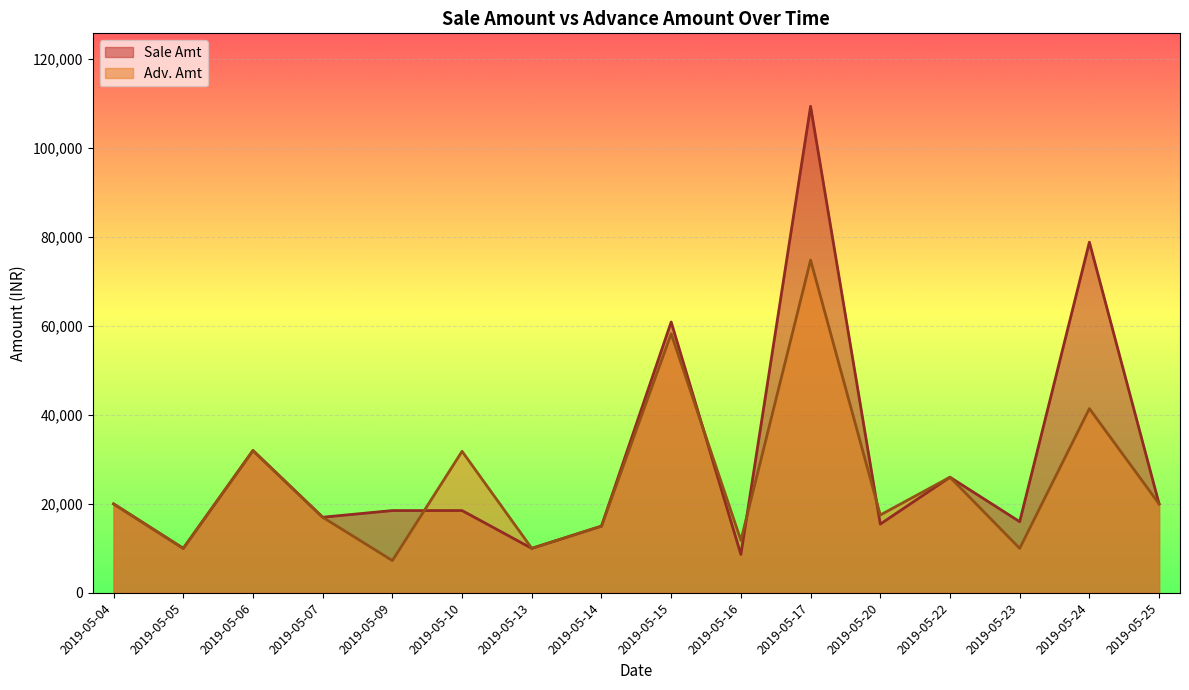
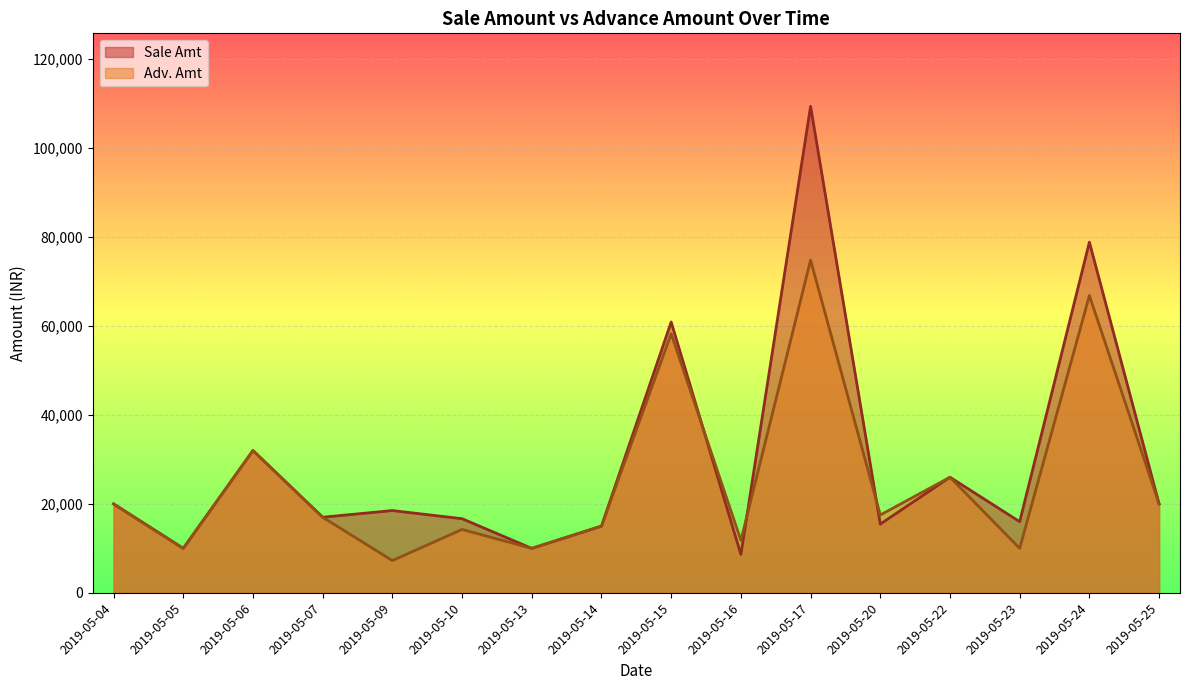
Sale Amt, 2019-05-10: 19,000 -> 17,000
Adv. Amt, 2019-05-10: 32,000 -> 14,000
Adv. Amt, 2019-05-24: 41,000 -> 67,000
